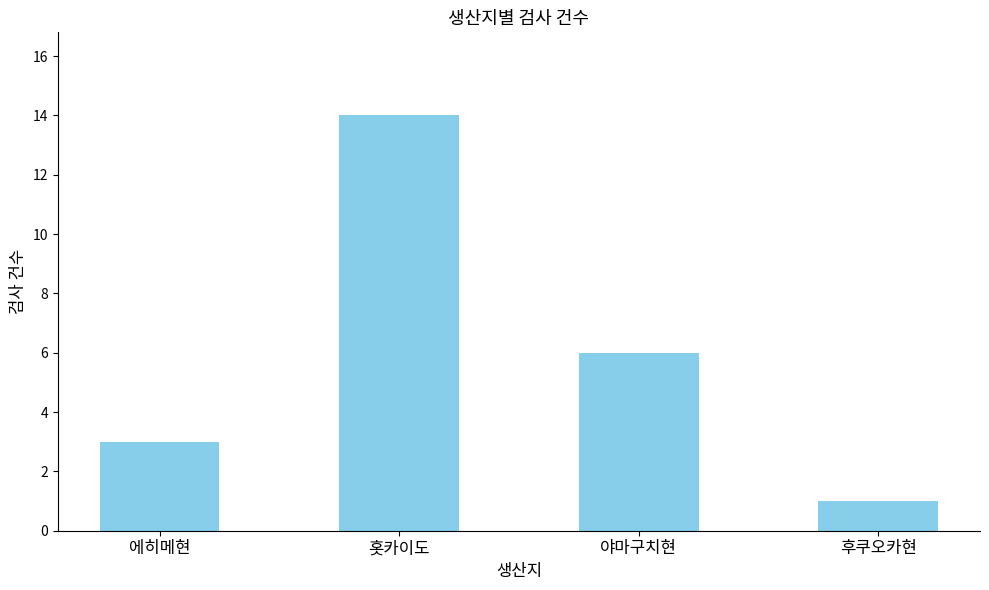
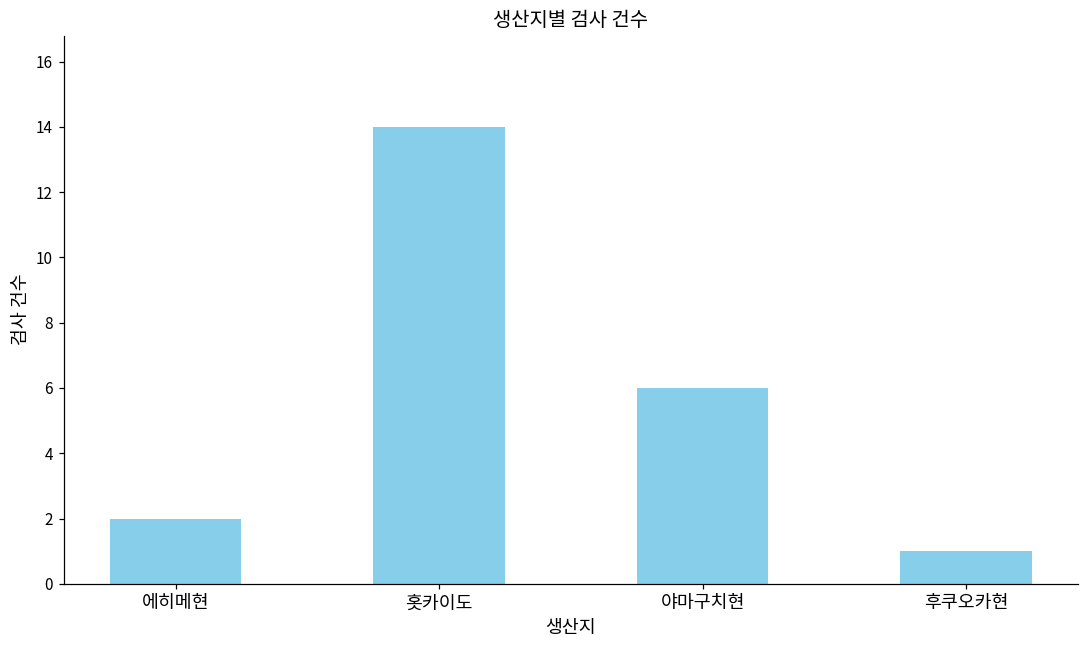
에히메현: 3 -> 2
